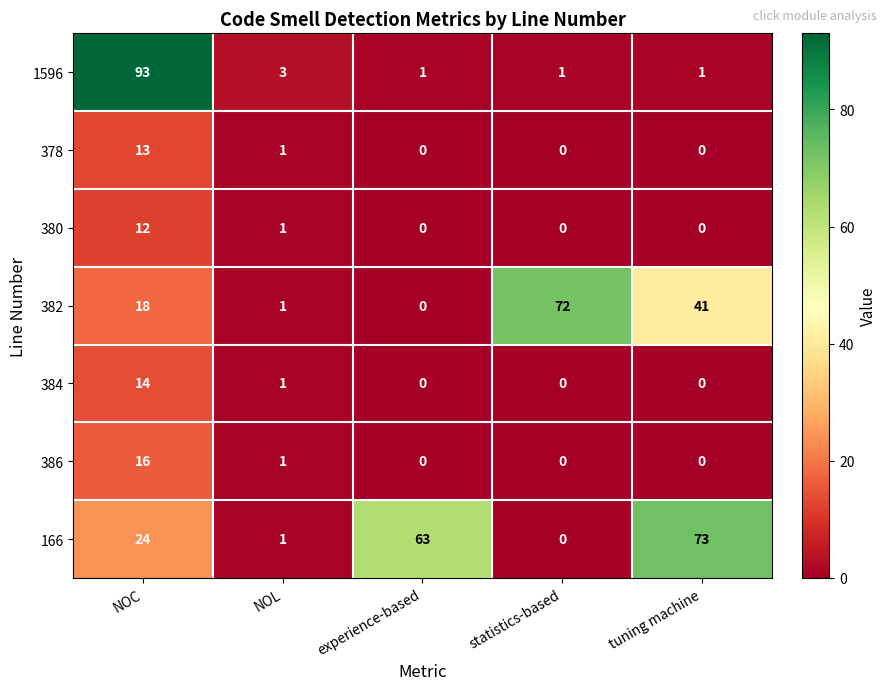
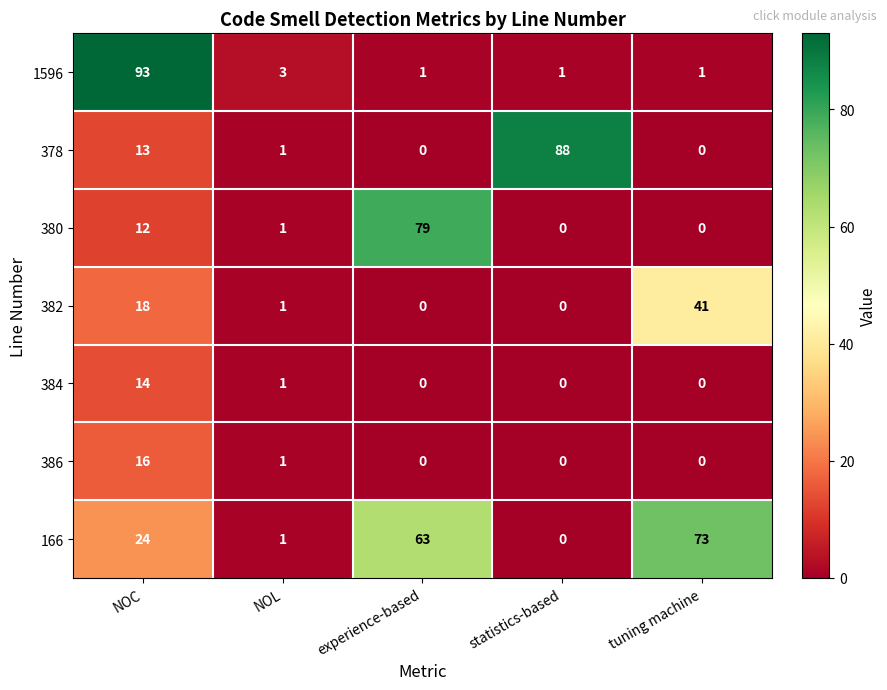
378, statistics-based: 0 -> 88
380, experience-based: 0 -> 79
382, statistics-based: 72 -> 0
